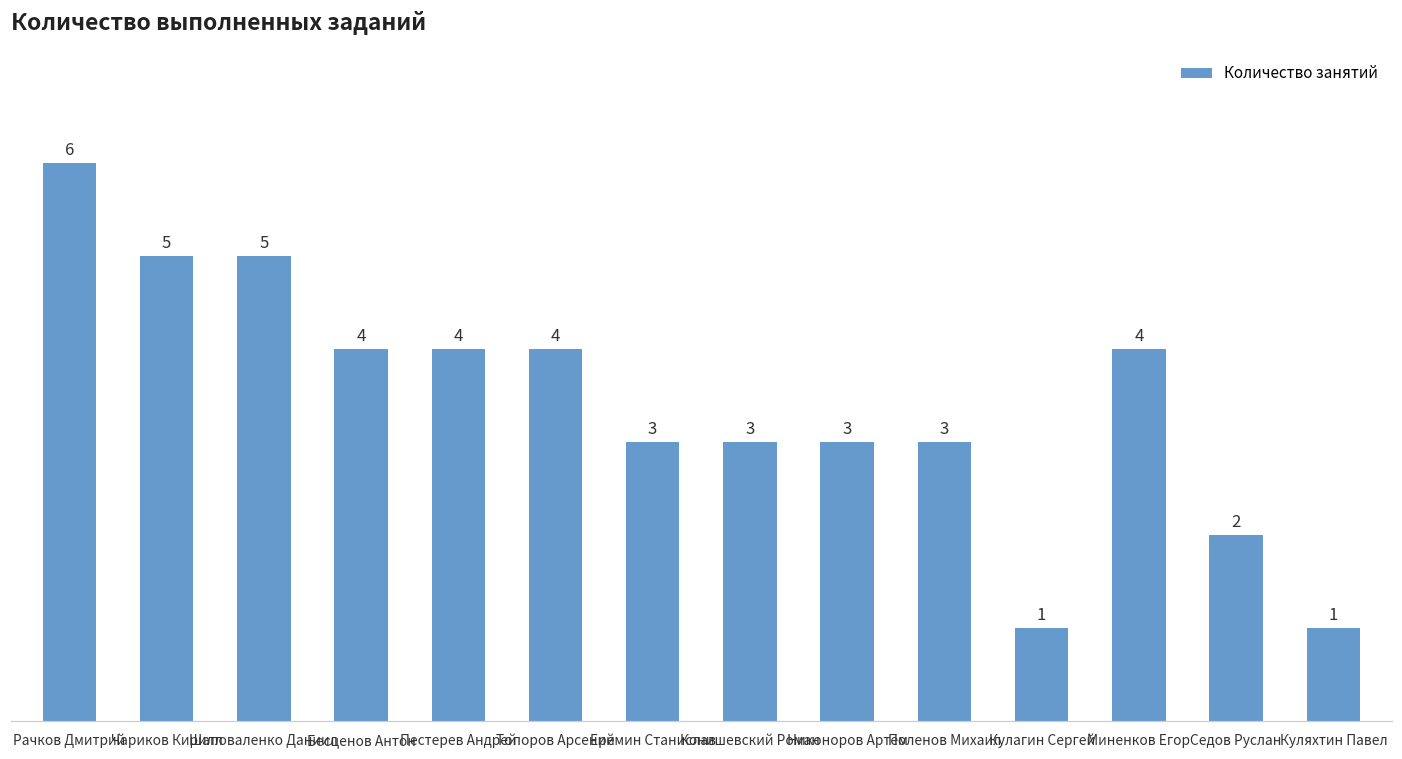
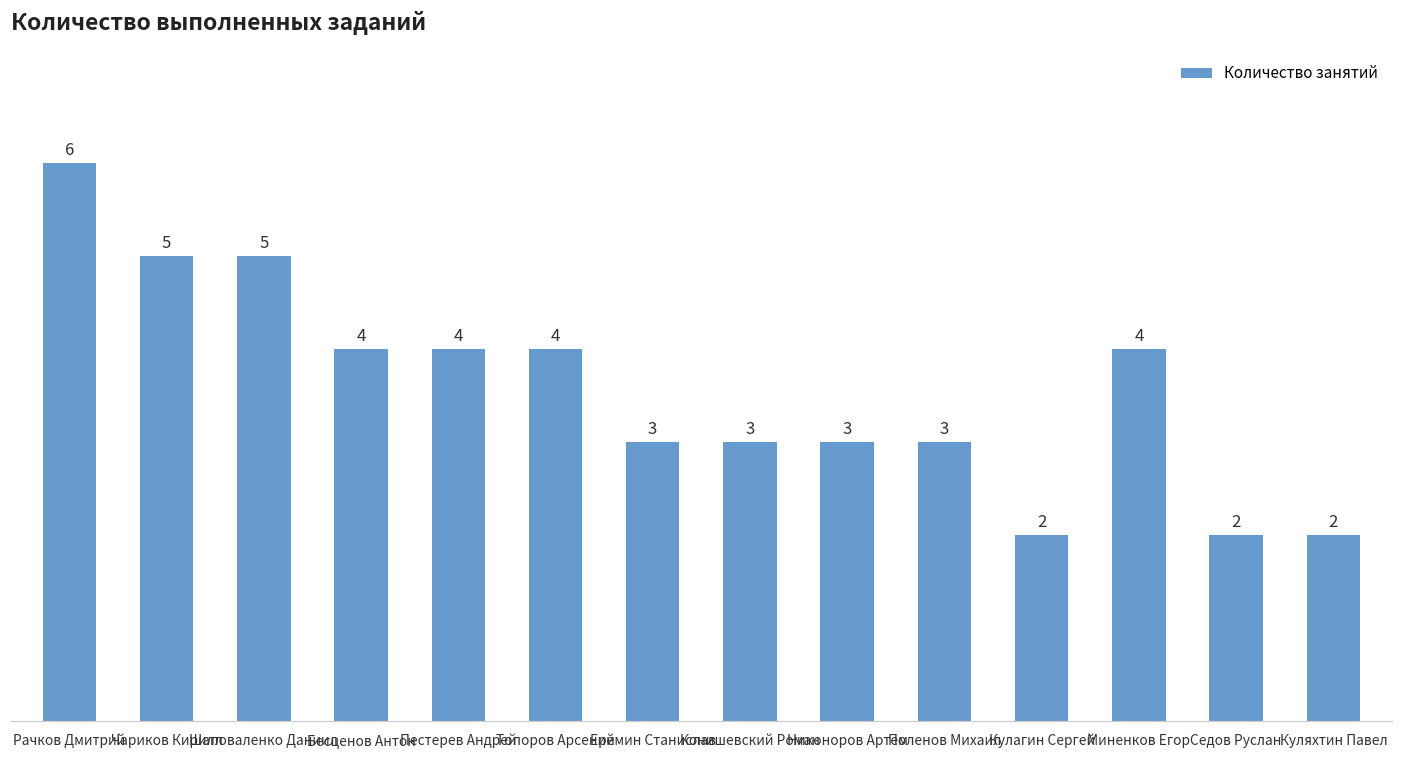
Кулагин Сергей: 1 -> 2
Куляхтин Павел: 1 -> 2
